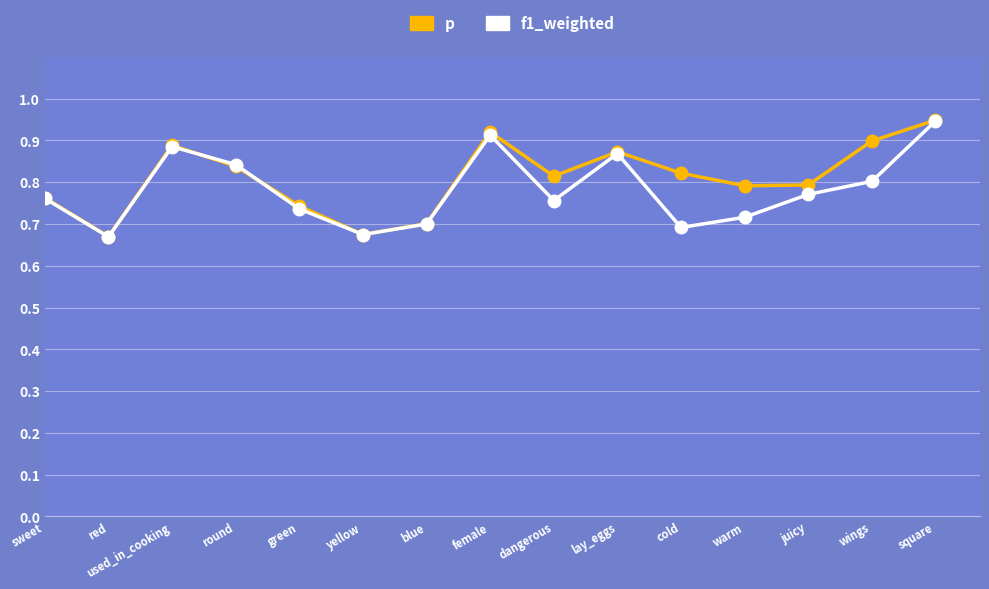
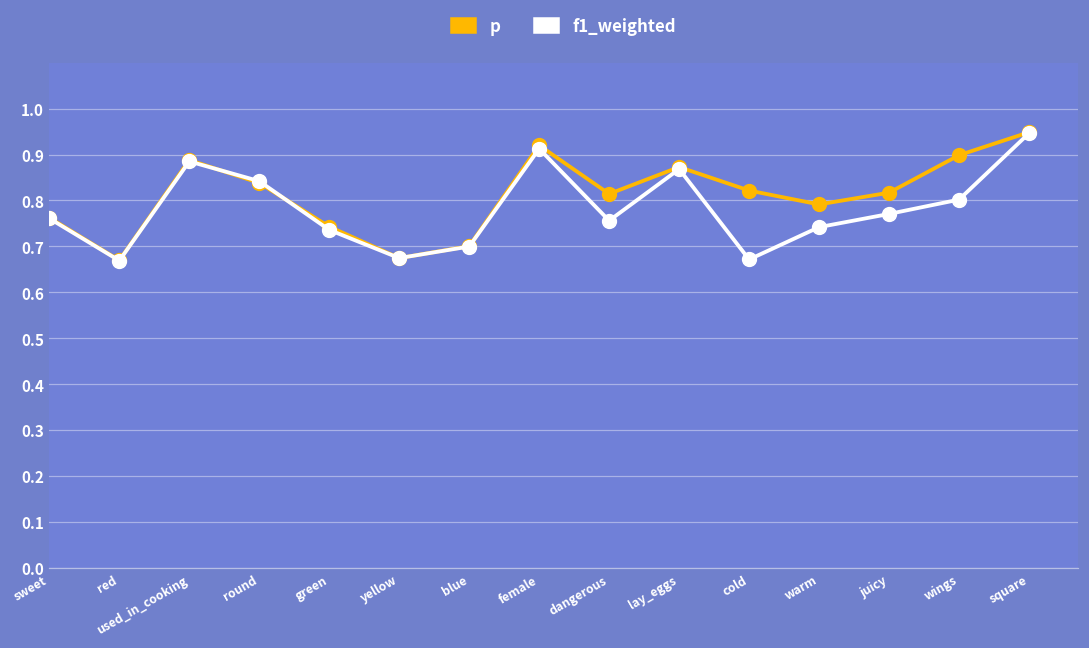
f1_weighted, cold: 0.69 -> 0.67
f1_weighted, warm: 0.72 -> 0.74
p, juicy: 0.79 -> 0.82
